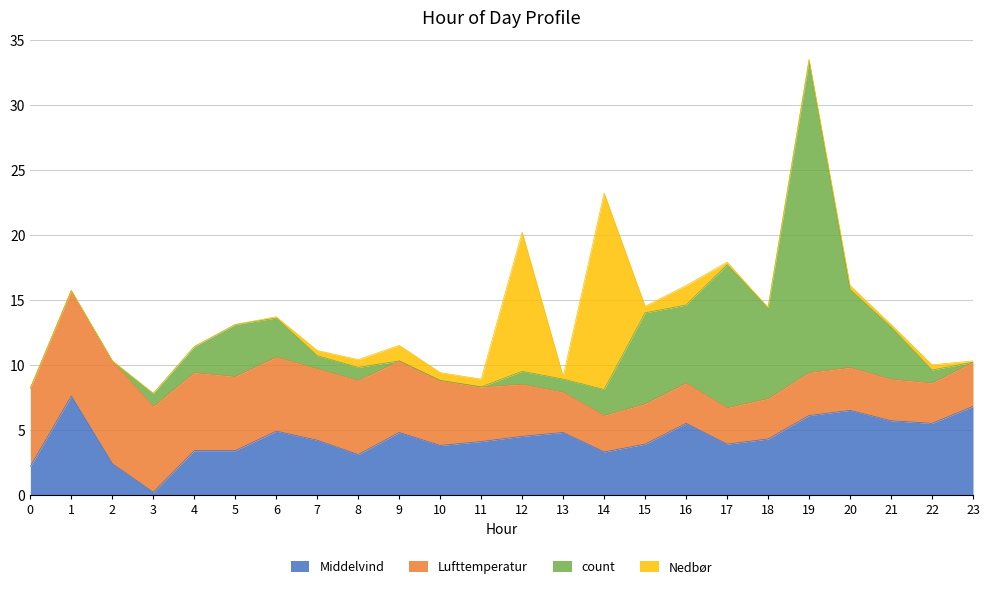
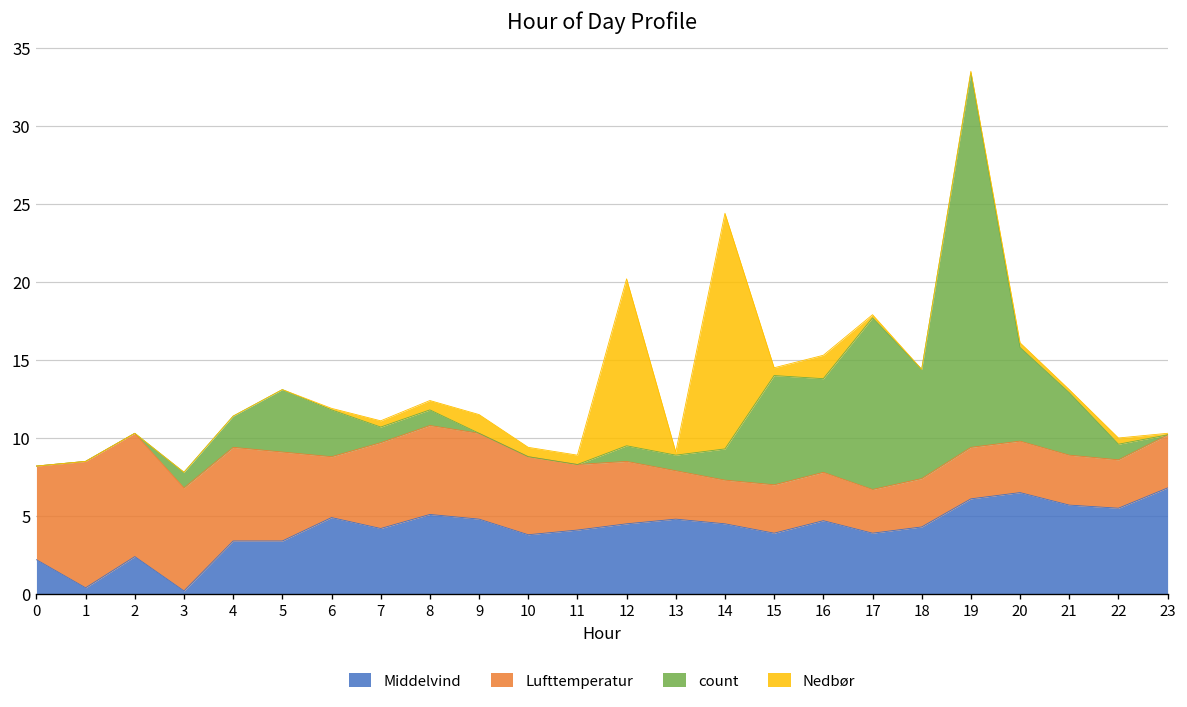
Middelvind, 1: 7.6 -> 0.4
Lufttemperatur, 6: 5.7 -> 3.9
Middelvind, 8: 3.1 -> 5.1
Middelvind, 14: 3.3 -> 4.5
Middelvind, 16: 5.5 -> 4.7
